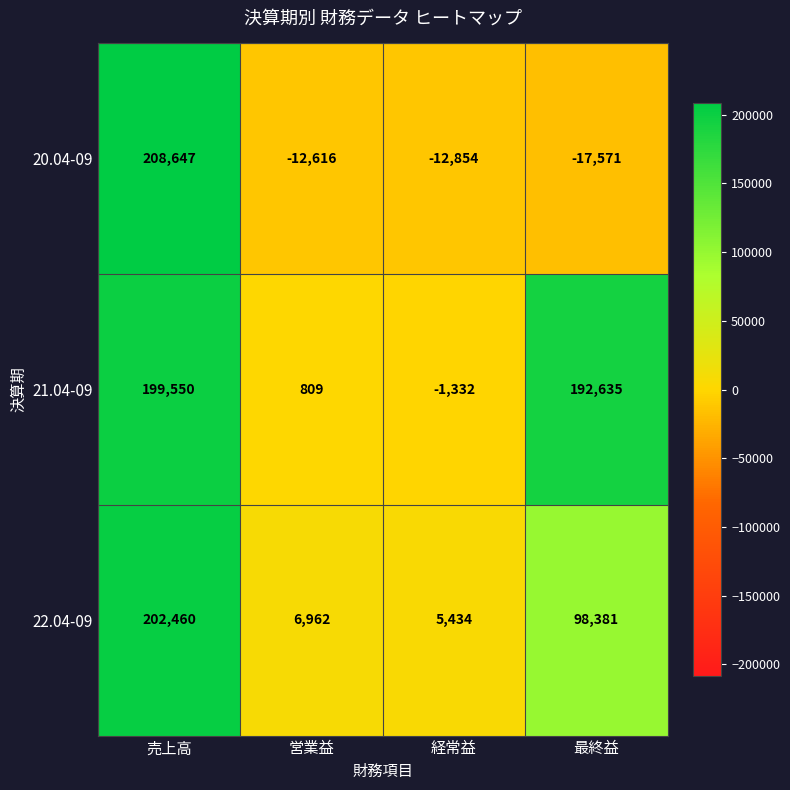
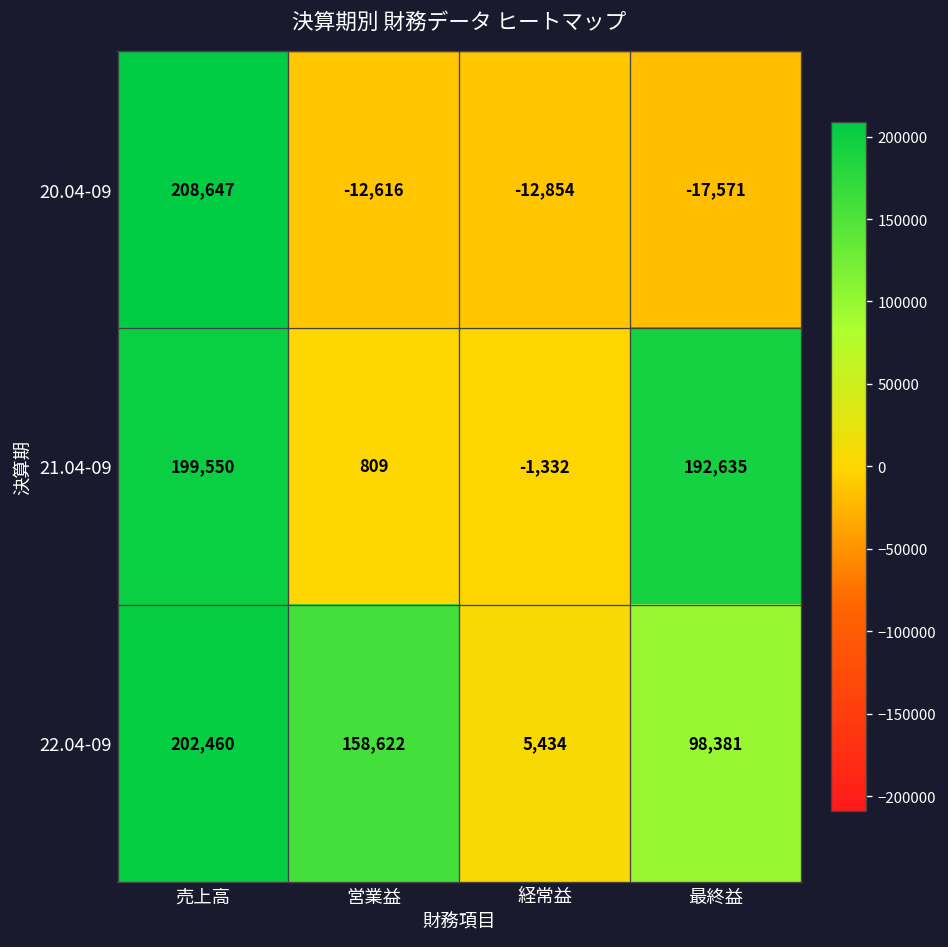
22.04-09, 営業益: 6,962 -> 158,622
